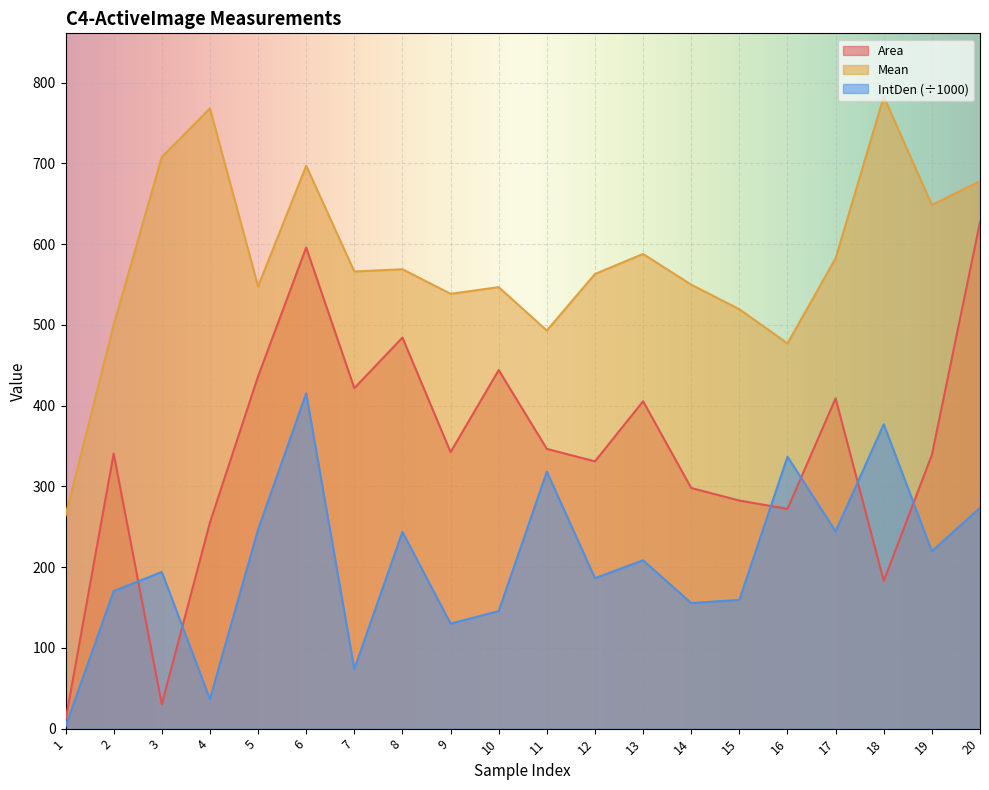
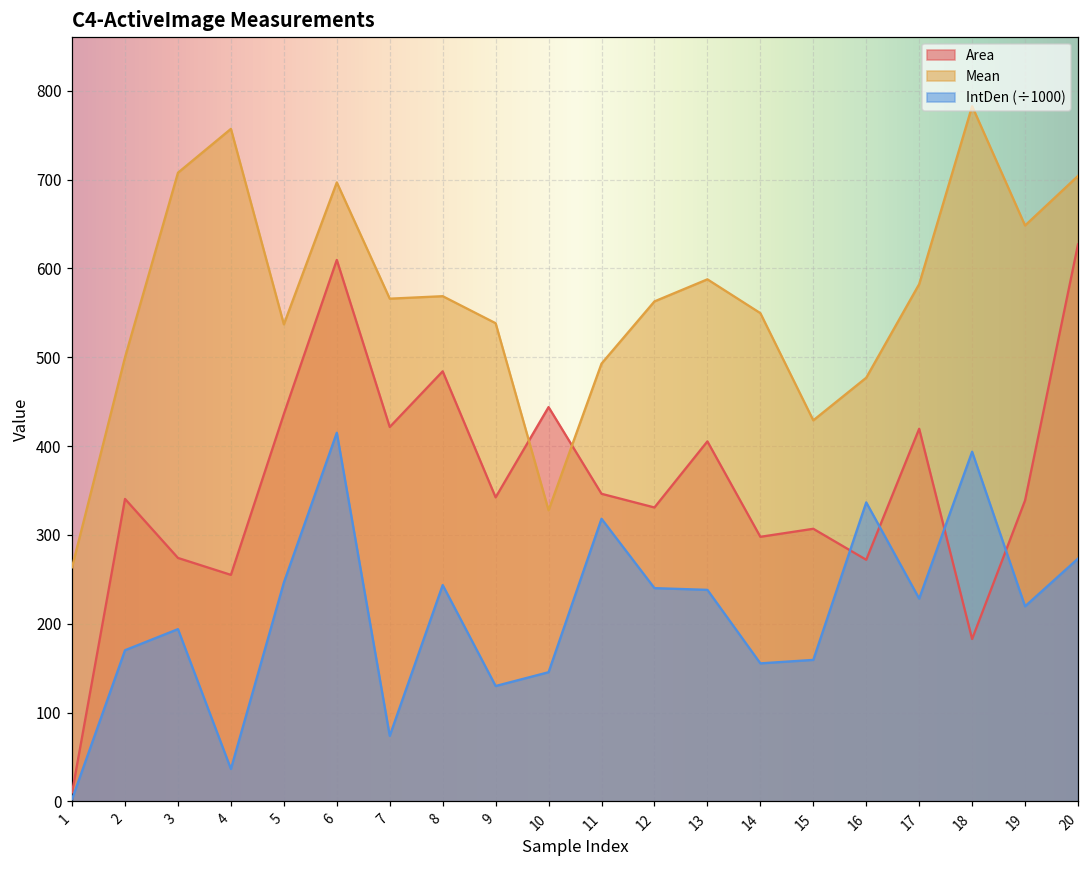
Area, 3: 30 -> 270
Mean, 4: 770 -> 760
Mean, 5: 550 -> 540
Area, 6: 600 -> 610
Mean, 10: 550 -> 330
IntDen (÷1000), 12: 190 -> 240
IntDen (÷1000), 13: 210 -> 240
Area, 15: 280 -> 310
Mean, 15: 520 -> 430
Area, 17: 410 -> 420
IntDen (÷1000), 17: 240 -> 230
IntDen (÷1000), 18: 380 -> 390
Mean, 20: 680 -> 700
